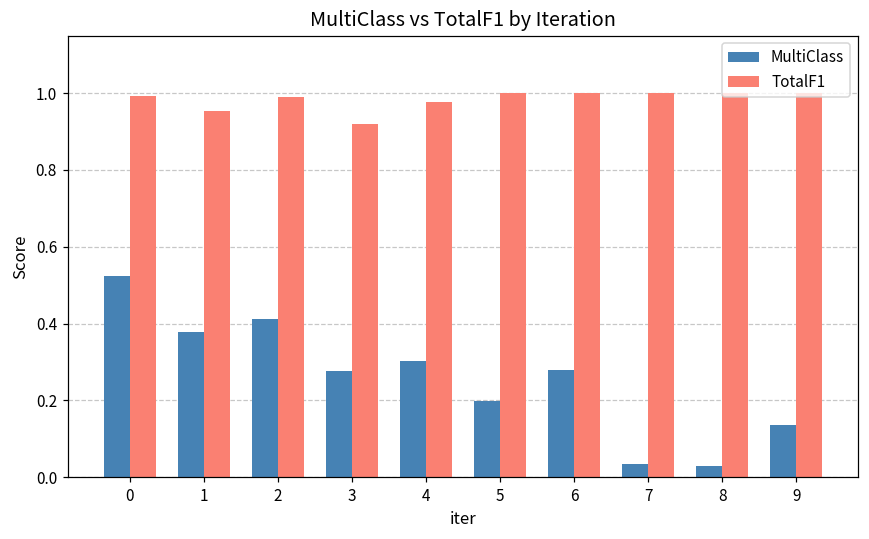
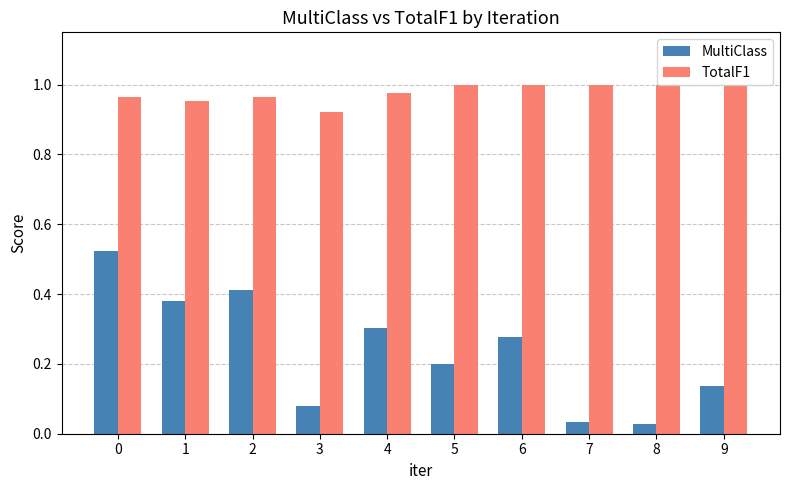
TotalF1, 0: 0.99 -> 0.97
TotalF1, 2: 0.99 -> 0.96
MultiClass, 3: 0.28 -> 0.08
